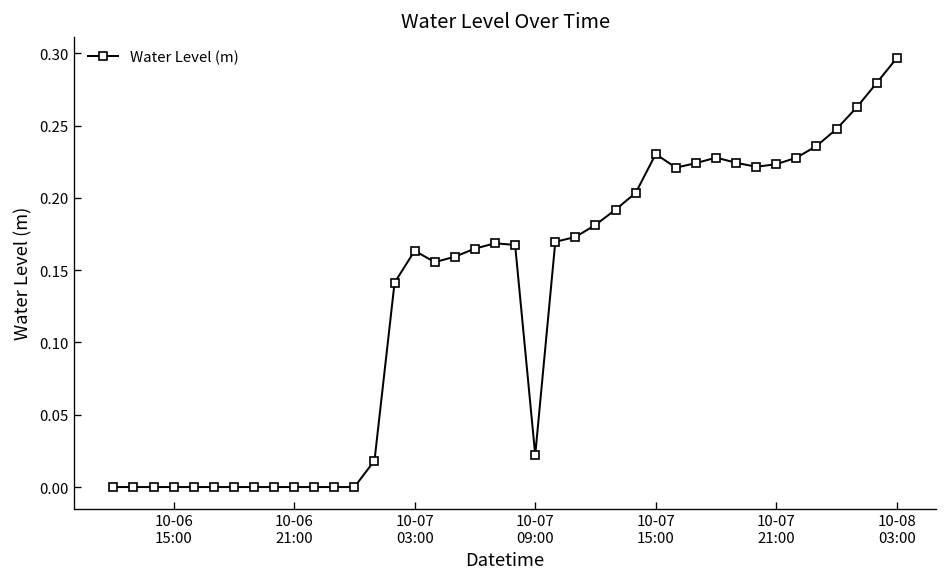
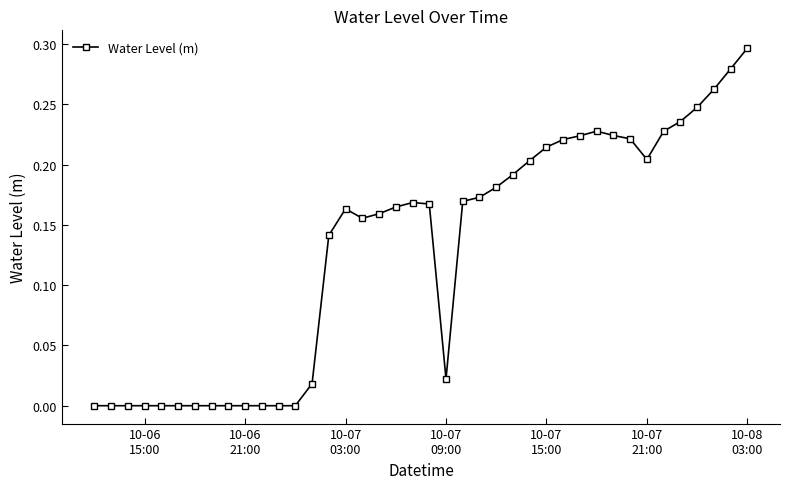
10-07 15:00: 0.230 -> 0.215
10-07 21:00: 0.223 -> 0.204
